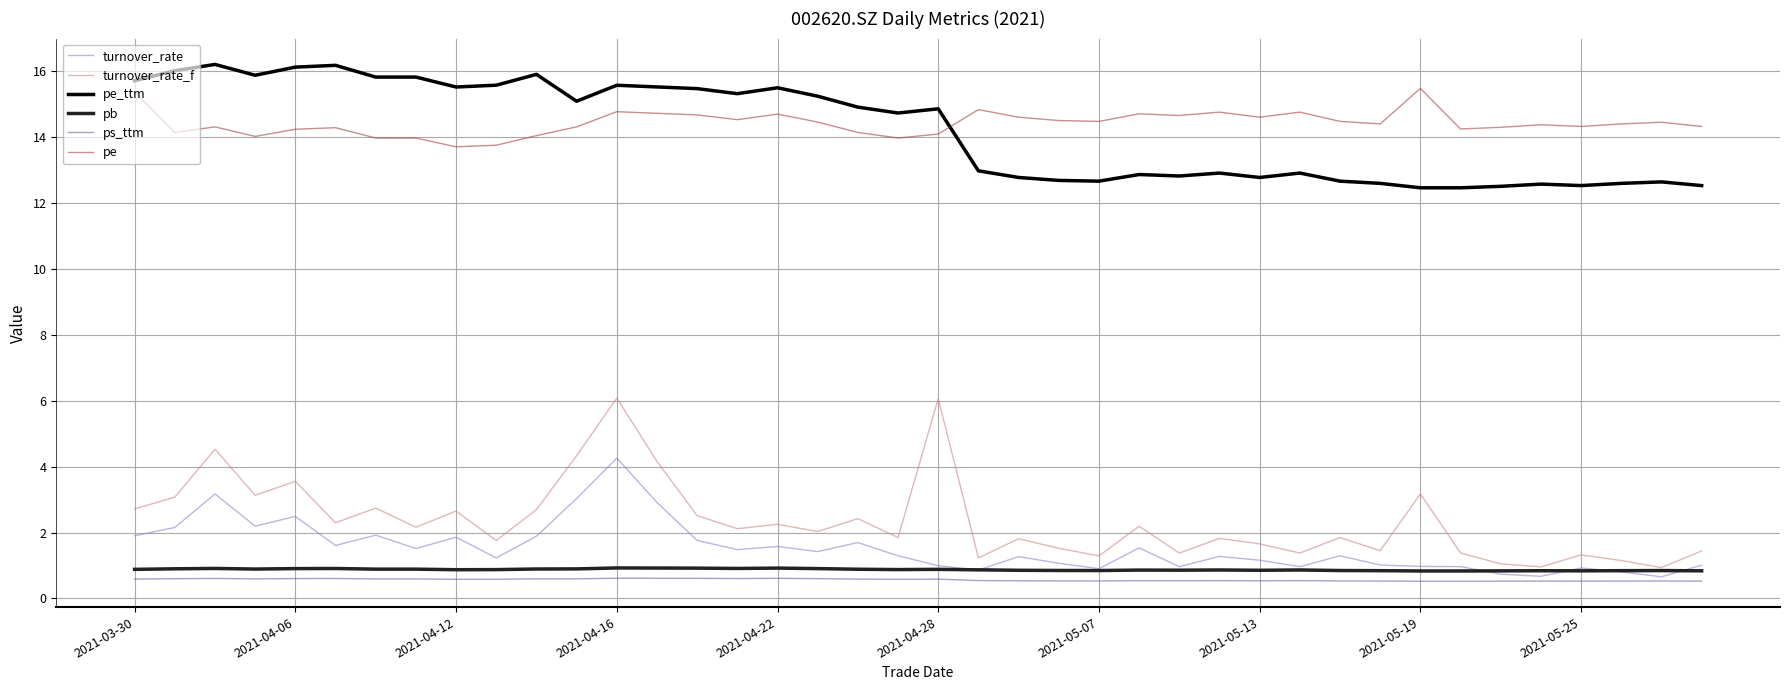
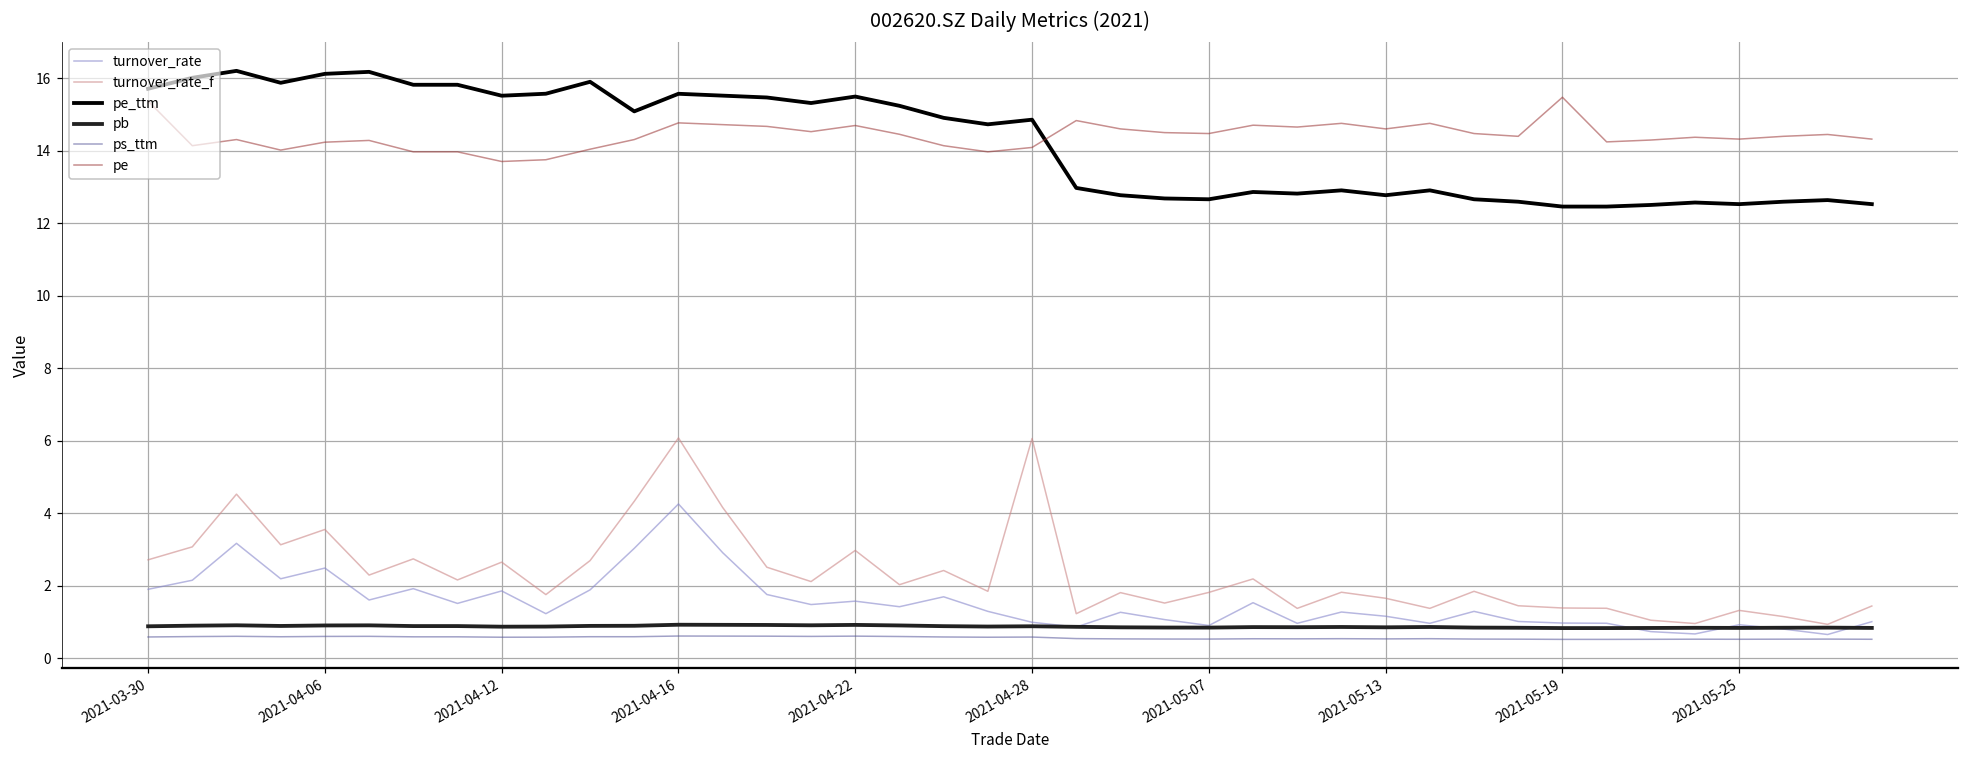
turnover_rate_f, 2021-04-22: 2.2 -> 3.0
turnover_rate_f, 2021-05-07: 1.3 -> 1.8
turnover_rate_f, 2021-05-19: 3.2 -> 1.4
